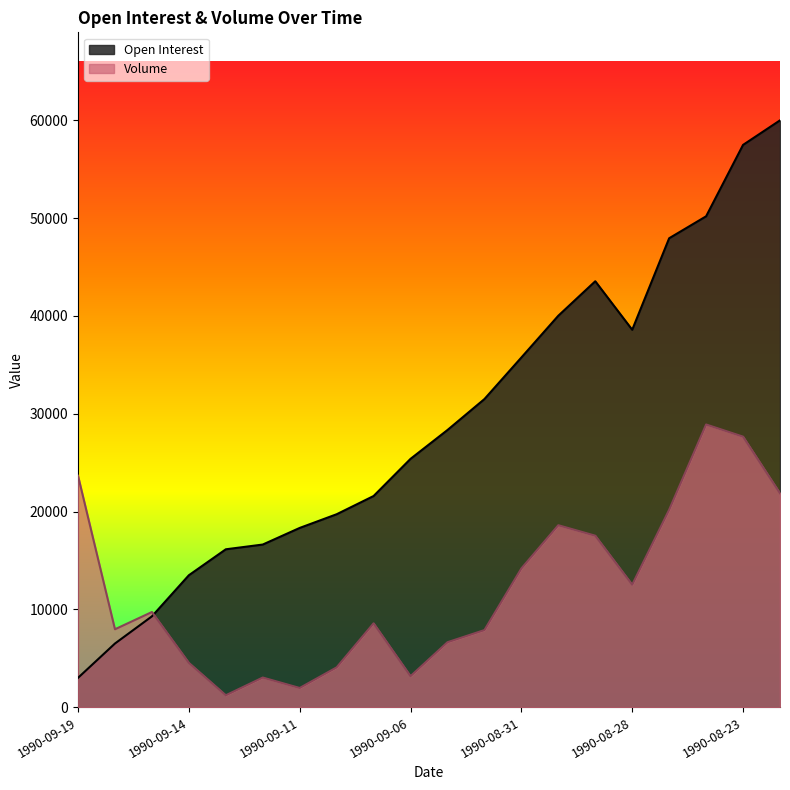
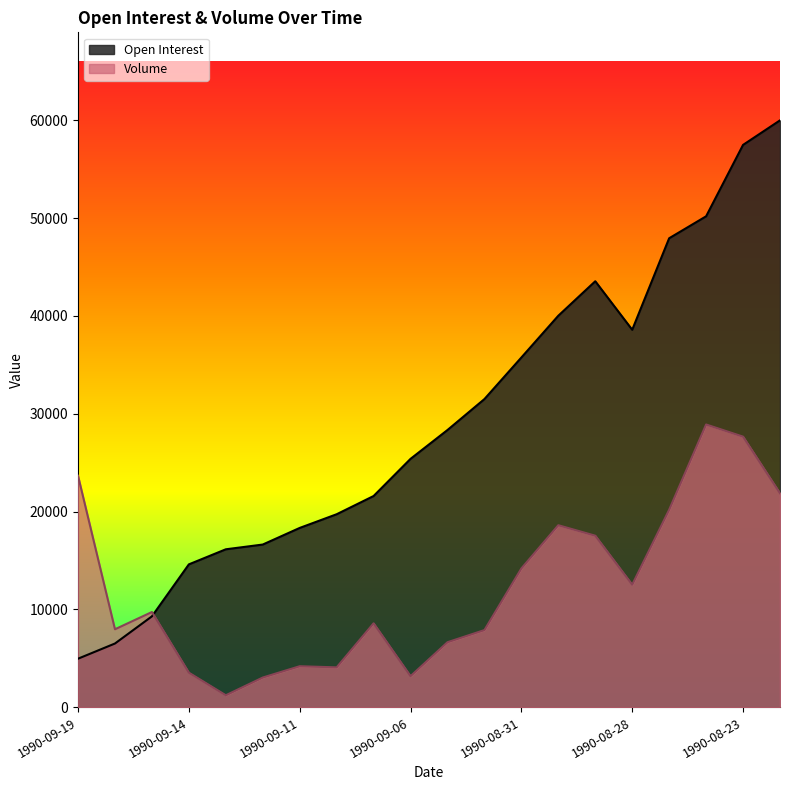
Open Interest, 1990-09-19: 3000 -> 5000
Open Interest, 1990-09-14: 13000 -> 15000
Volume, 1990-09-14: 5000 -> 4000
Volume, 1990-09-11: 2000 -> 4000
